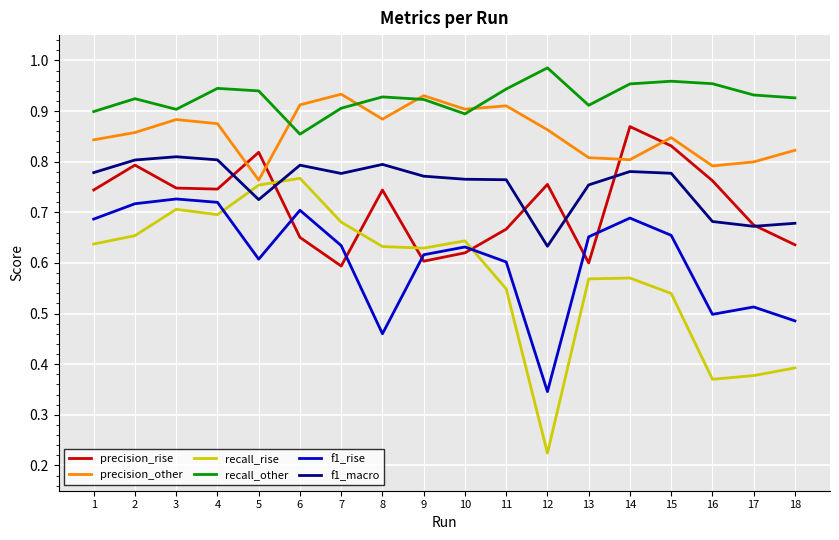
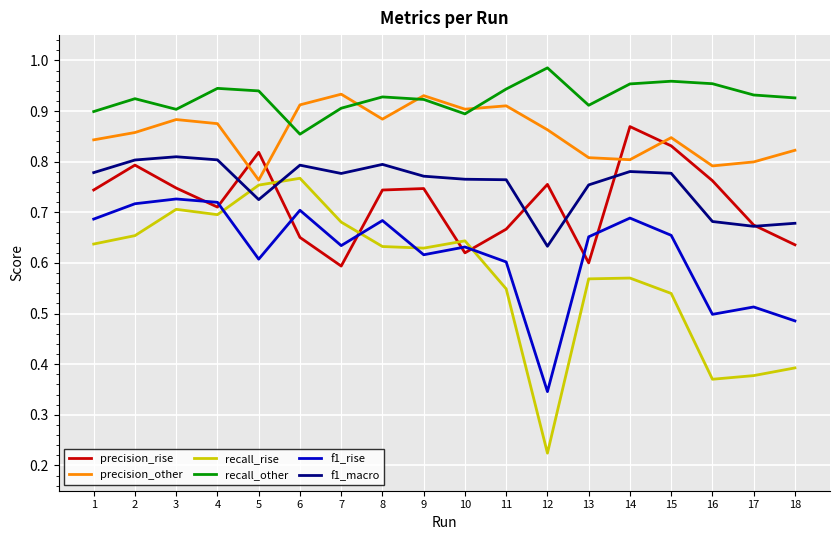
precision_rise, 4: 0.75 -> 0.71
f1_rise, 8: 0.46 -> 0.68
precision_rise, 9: 0.60 -> 0.75
